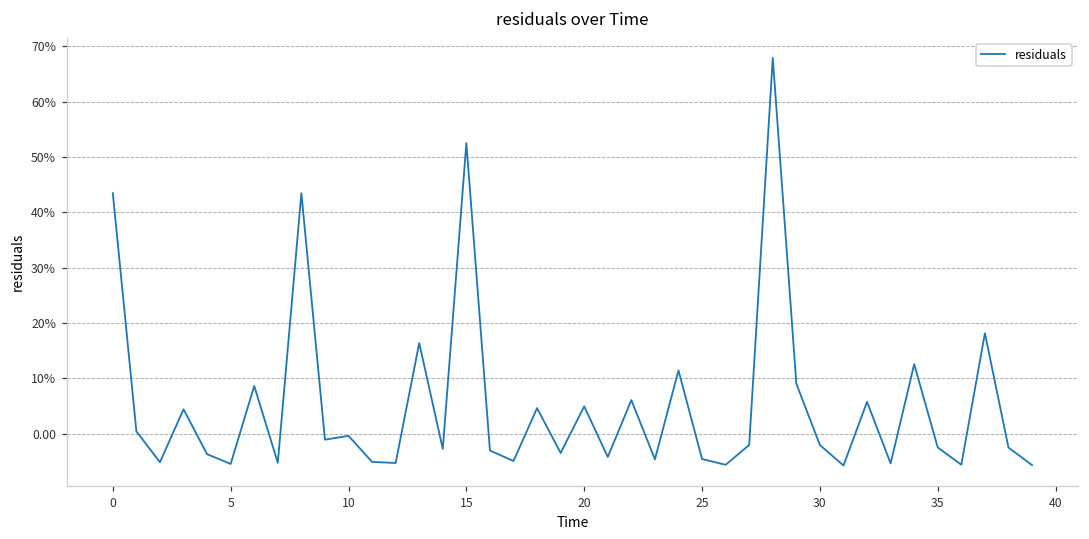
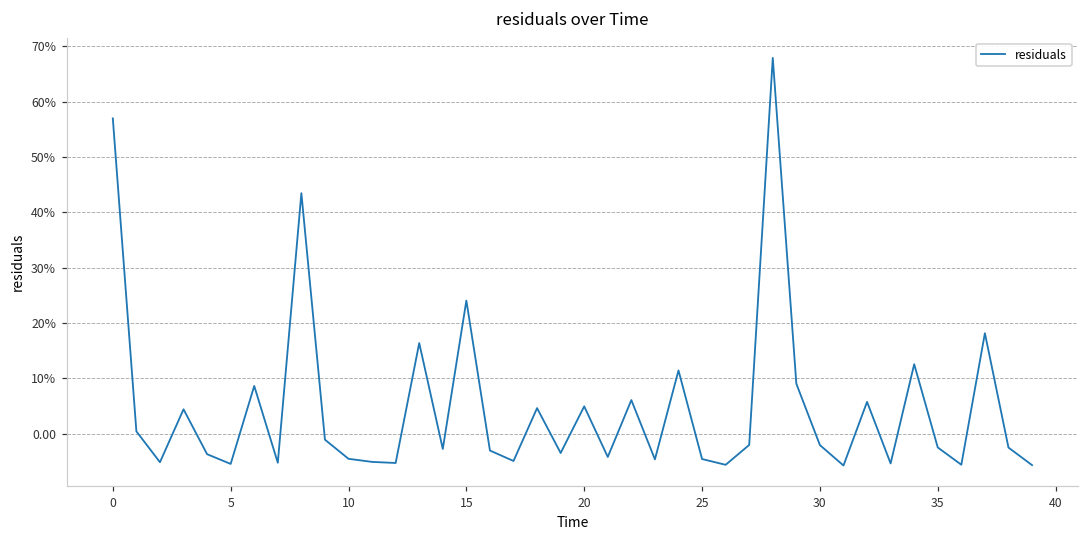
0: 43% -> 57%
10: 0% -> -5%
15: 53% -> 24%
